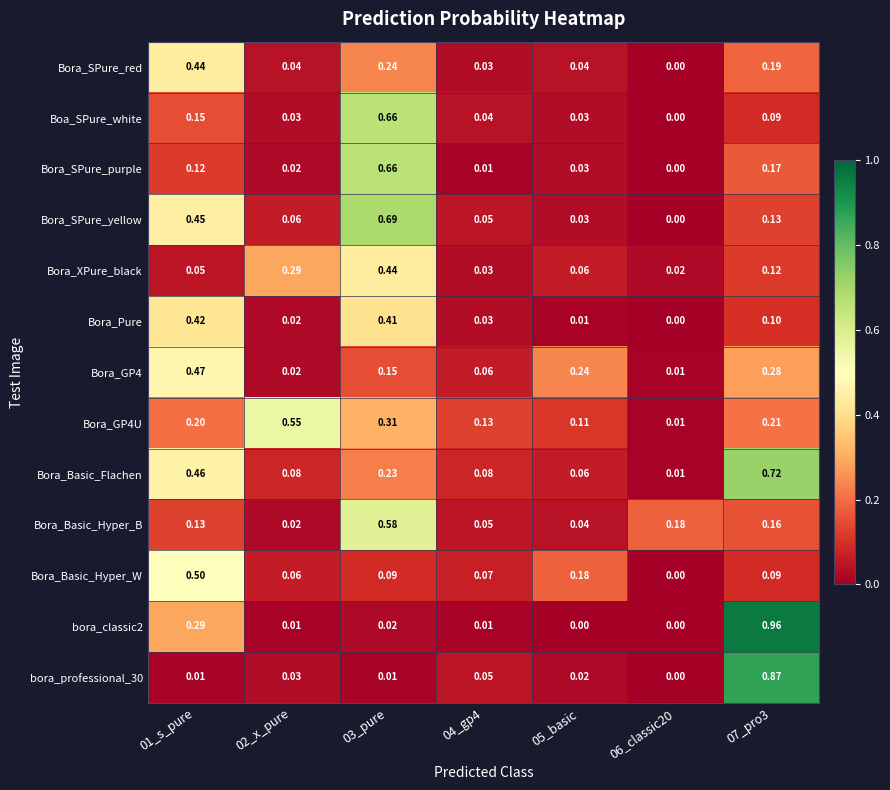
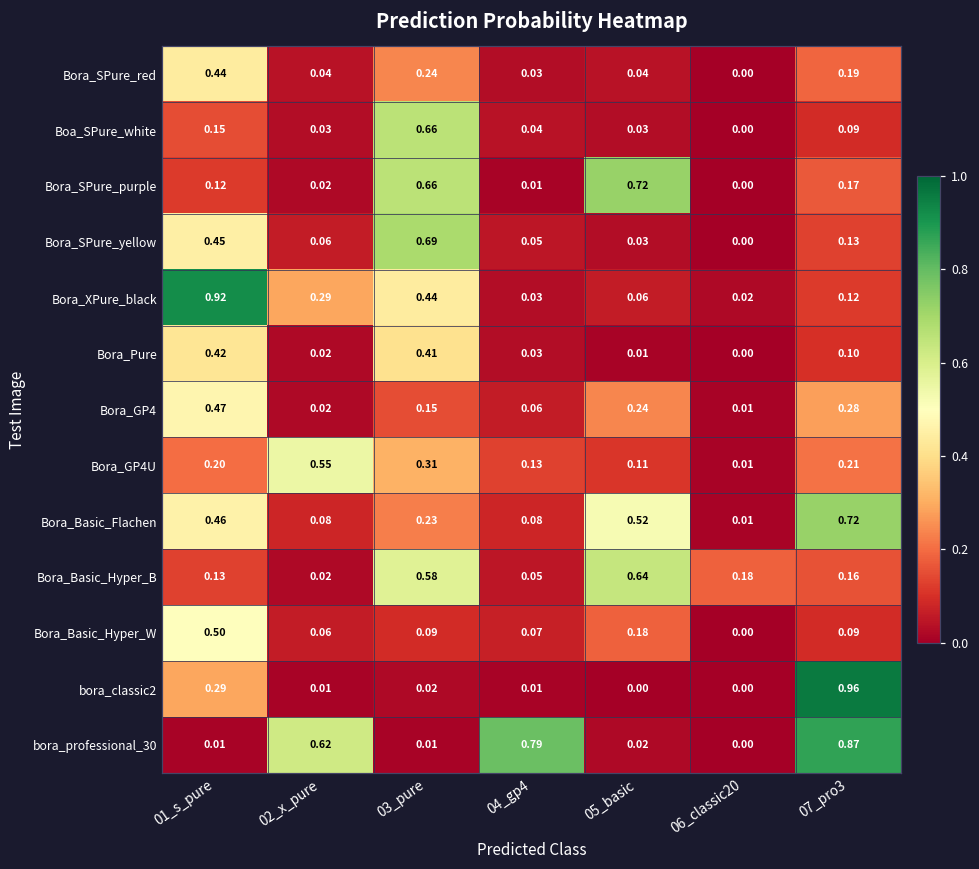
Bora_SPure_purple, 05_basic: 0.03 -> 0.72
Bora_XPure_black, 01_s_pure: 0.05 -> 0.92
Bora_Basic_Flachen, 05_basic: 0.06 -> 0.52
Bora_Basic_Hyper_B, 05_basic: 0.04 -> 0.64
bora_professional_30, 02_x_pure: 0.03 -> 0.62
bora_professional_30, 04_gp4: 0.05 -> 0.79
